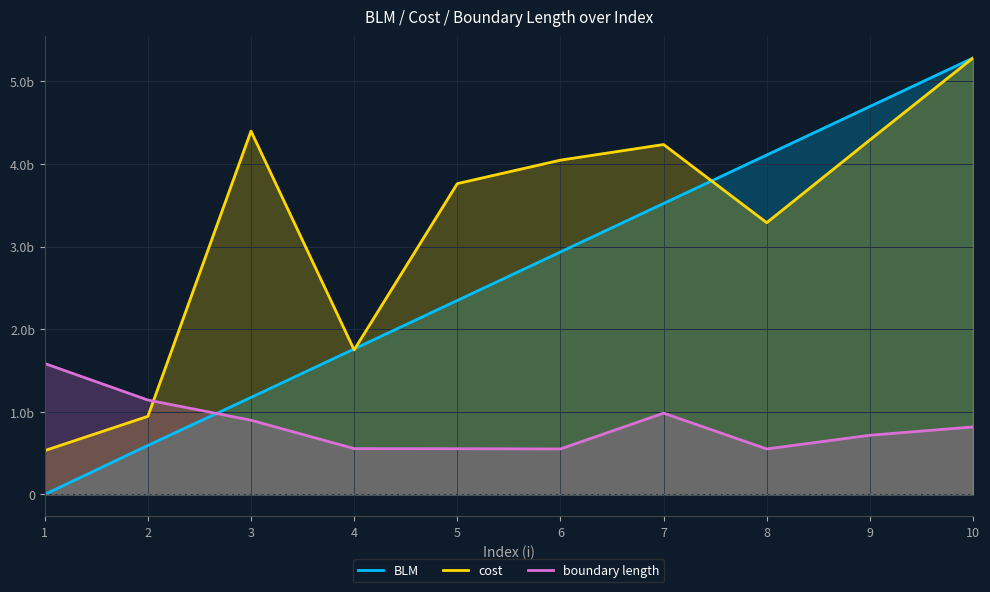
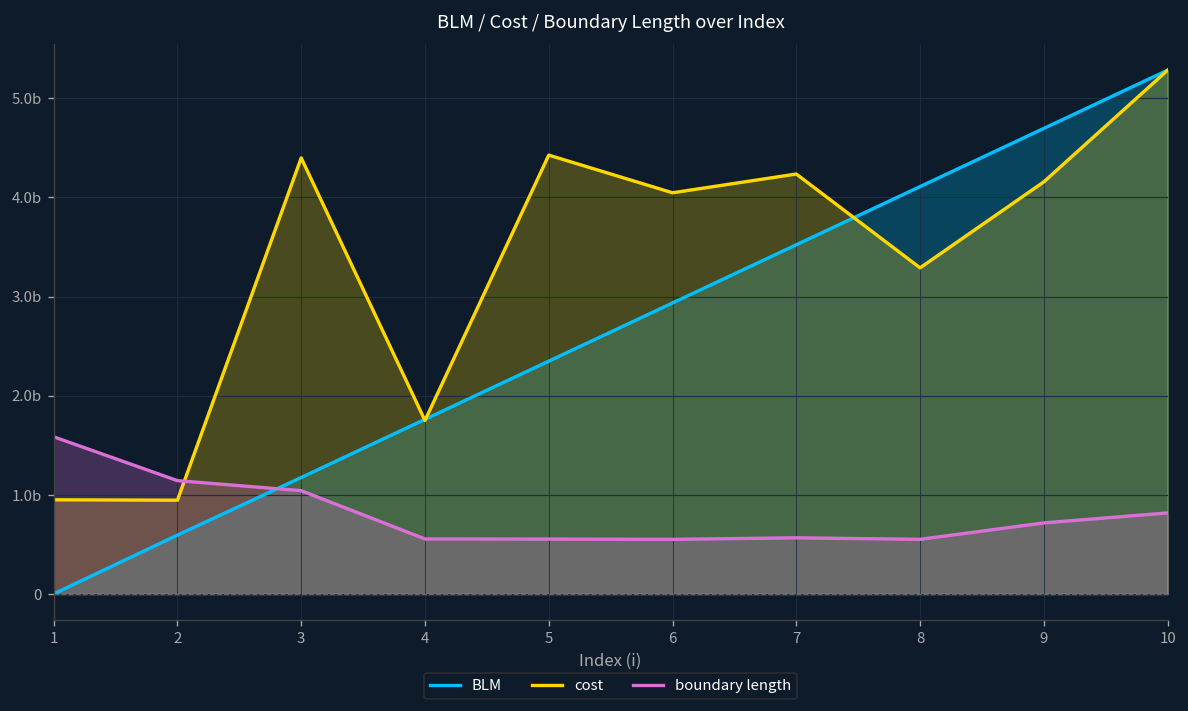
cost, 1: 0.5b -> 0.9b
boundary length, 3: 0.9b -> 1.0b
cost, 5: 3.8b -> 4.4b
boundary length, 7: 1.0b -> 0.6b
cost, 9: 4.3b -> 4.2b
